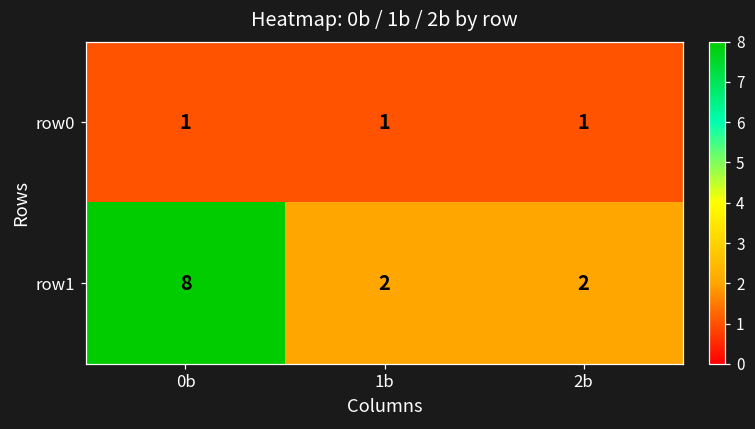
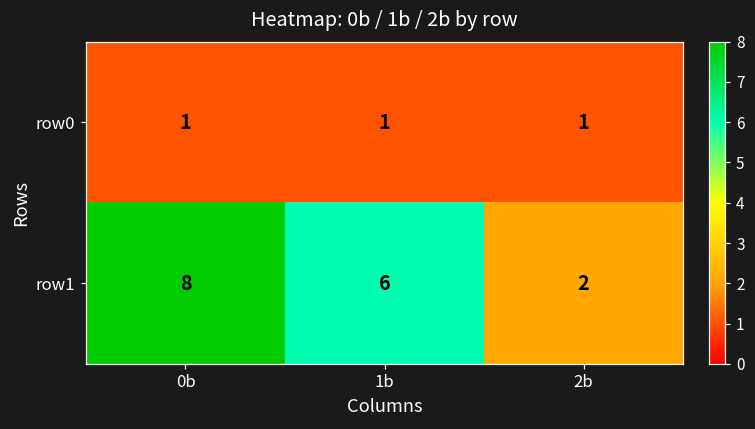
row1, 1b: 2 -> 6
